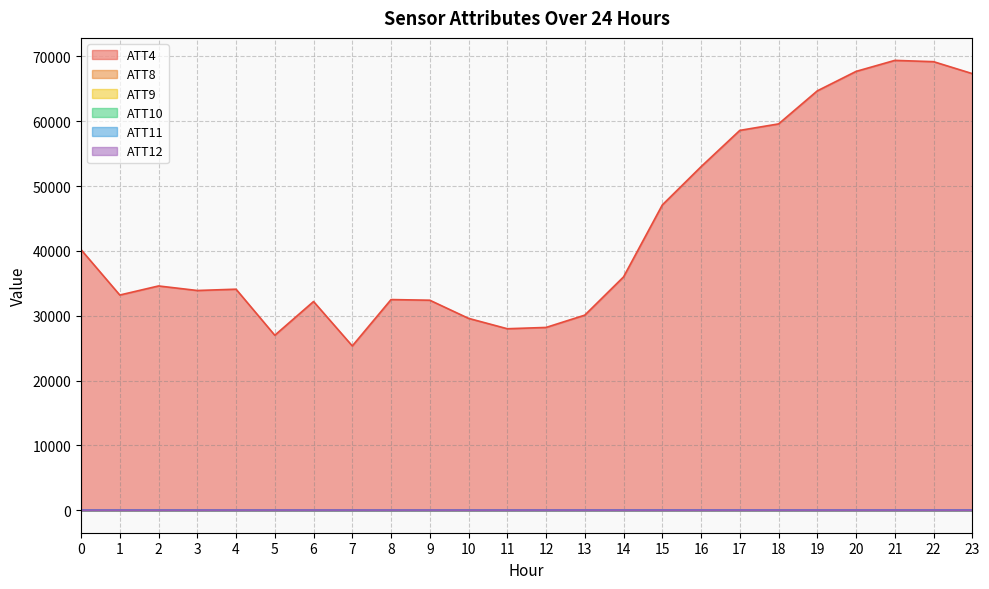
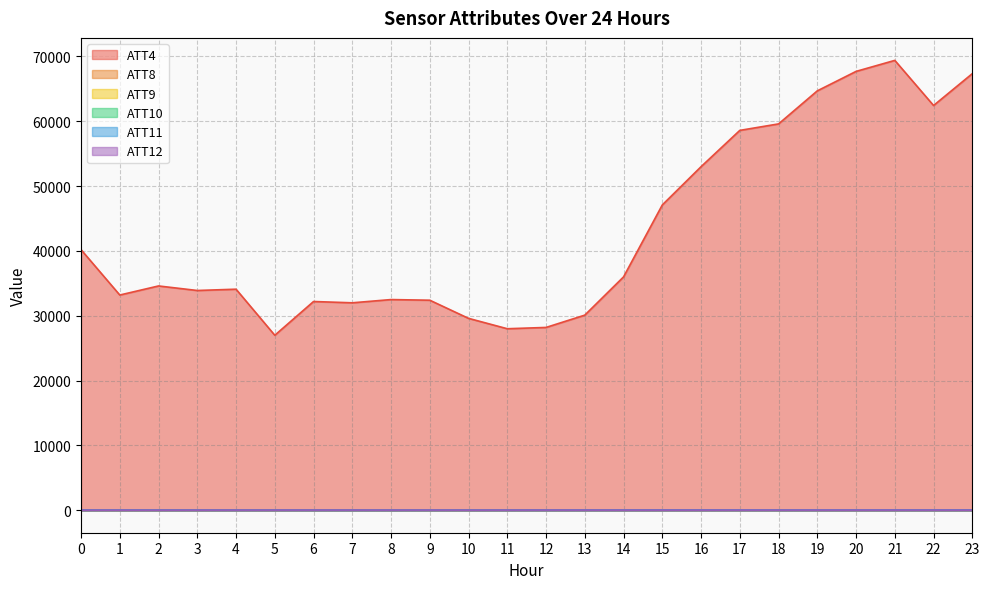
ATT4, 7: 25000 -> 32000
ATT4, 22: 69000 -> 62000
